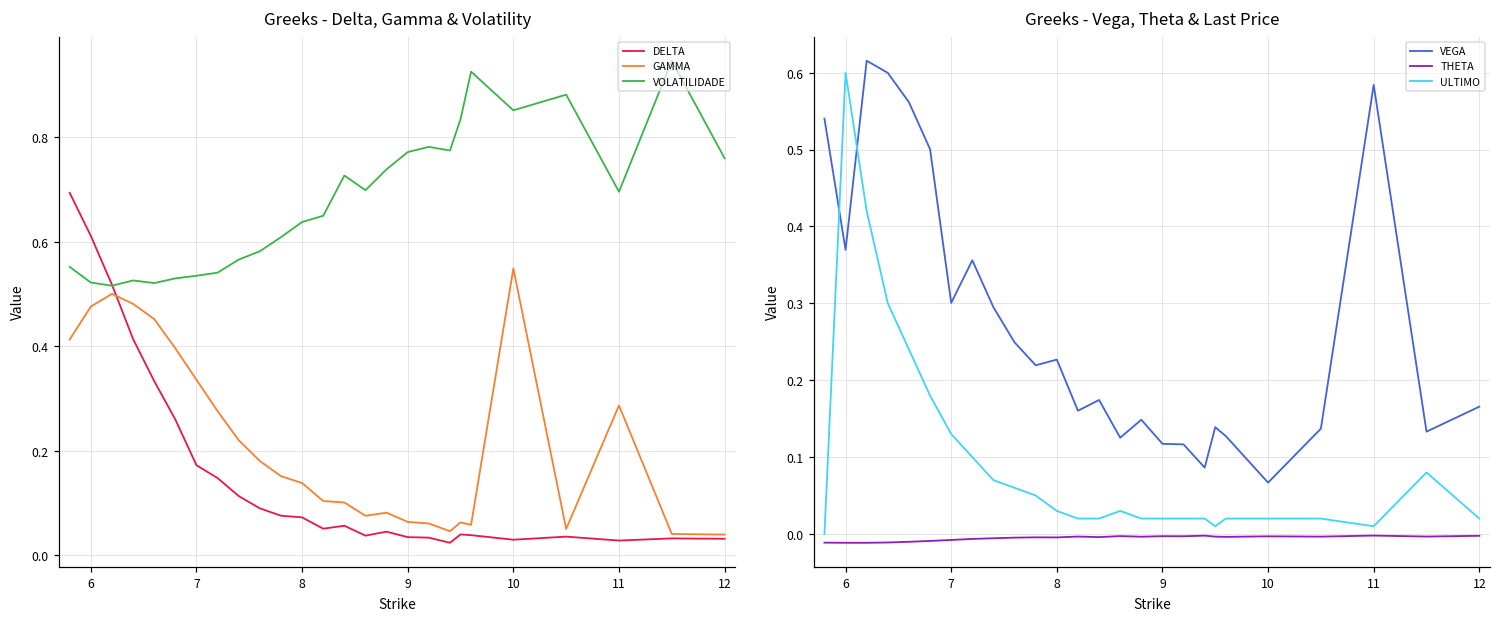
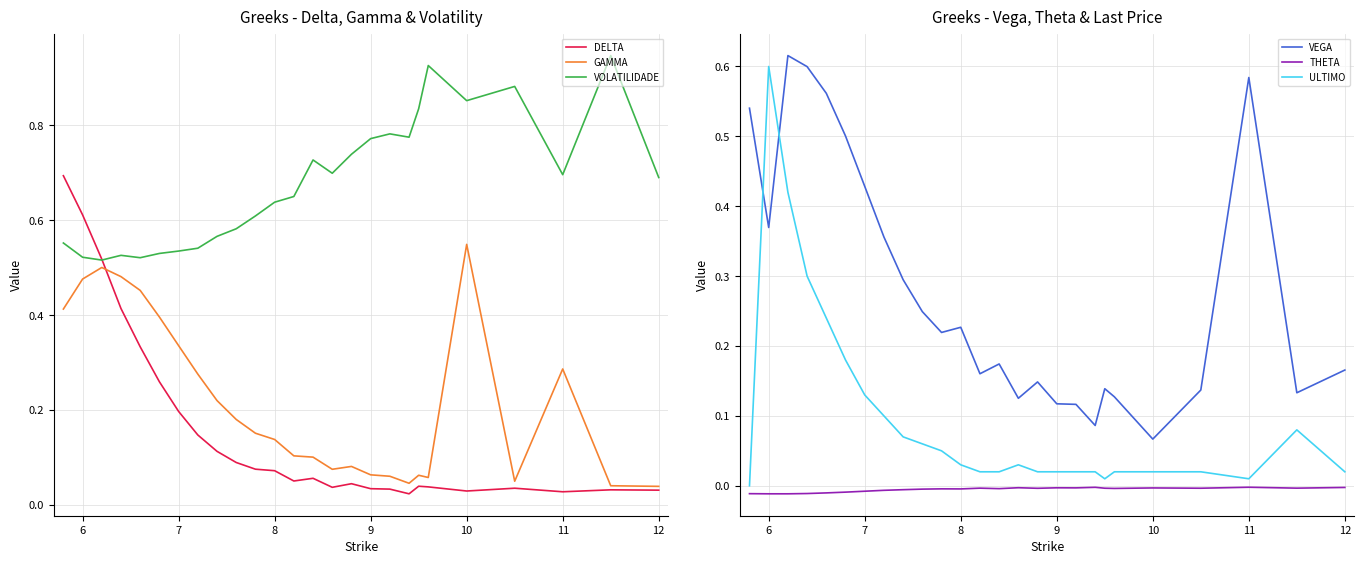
Greeks - Delta, Gamma & Volatility, DELTA, 7: 0.17 -> 0.20
Greeks - Delta, Gamma & Volatility, VOLATILIDADE, 12: 0.76 -> 0.69
Greeks - Vega, Theta & Last Price, VEGA, 7: 0.30 -> 0.43
